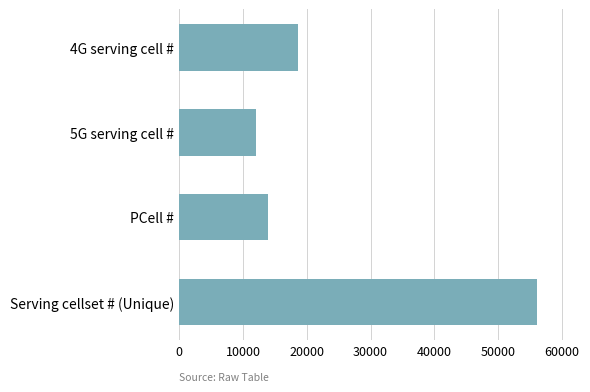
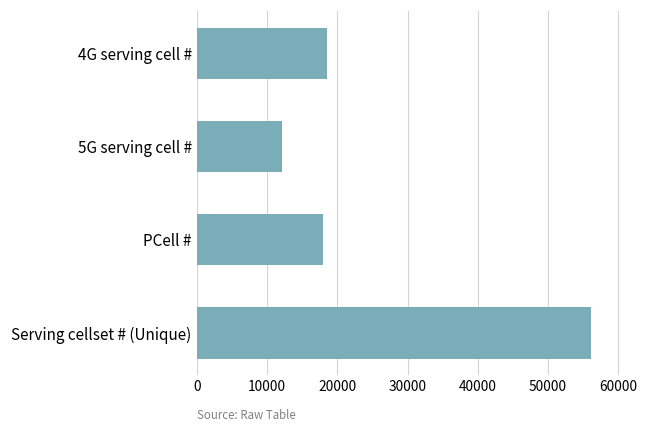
PCell #: 14000 -> 18000
